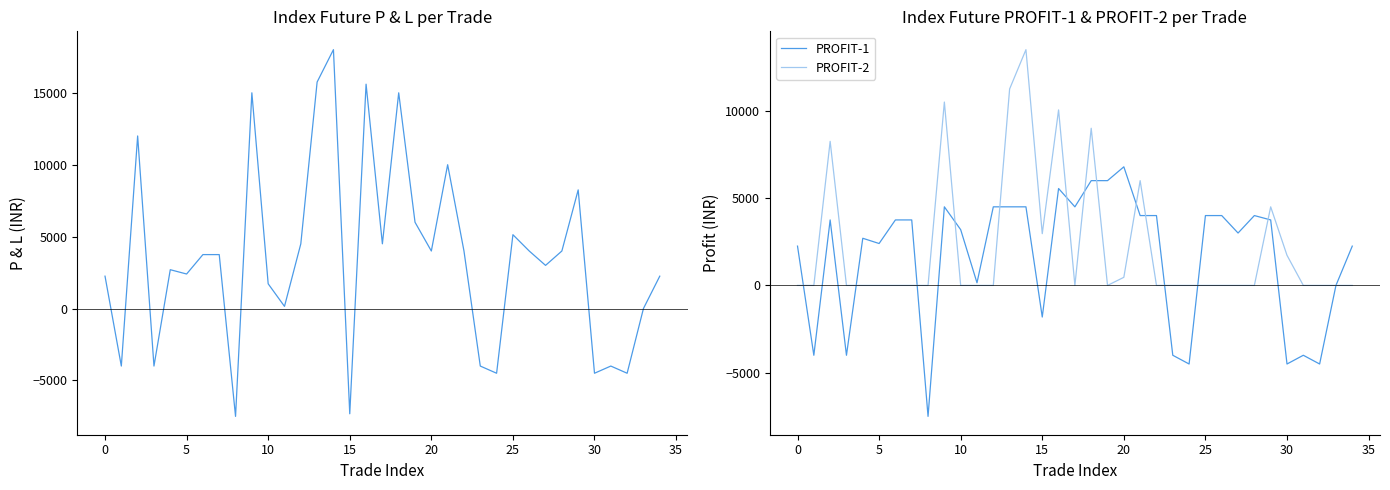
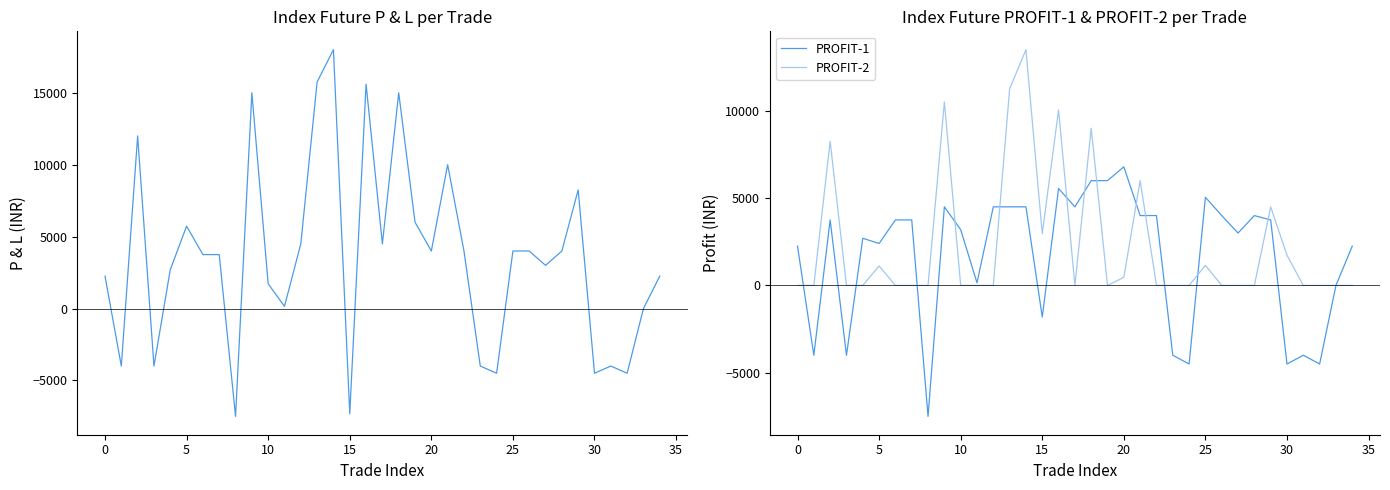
Index Future P & L per Trade, 5: 2400 -> 5700
Index Future P & L per Trade, 25: 5100 -> 4000
Index Future PROFIT-1 & PROFIT-2 per Trade, PROFIT-2, 5: 0 -> 1100
Index Future PROFIT-1 & PROFIT-2 per Trade, PROFIT-1, 25: 4000 -> 5000
Index Future PROFIT-1 & PROFIT-2 per Trade, PROFIT-2, 25: 0 -> 1200
